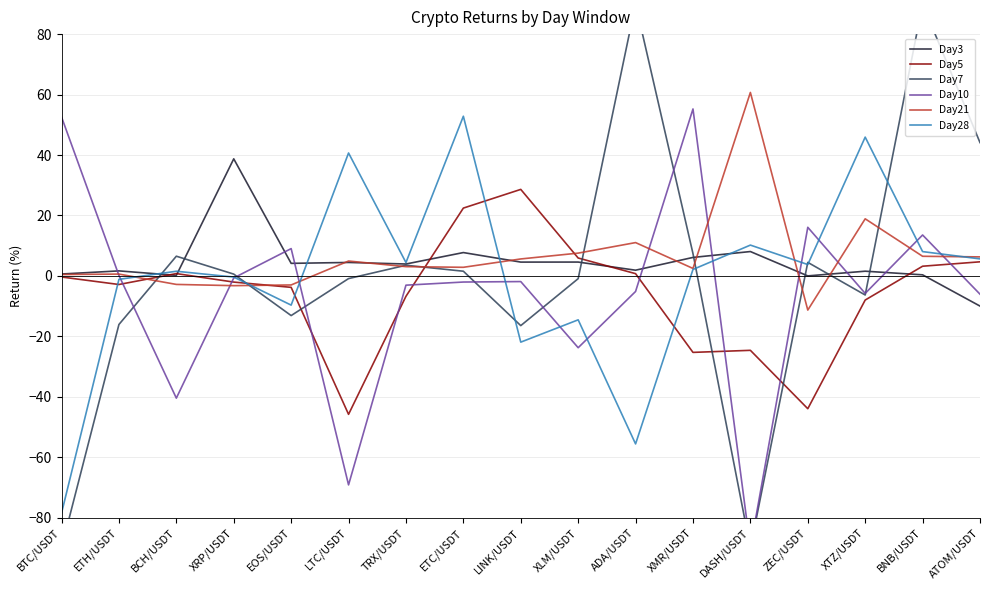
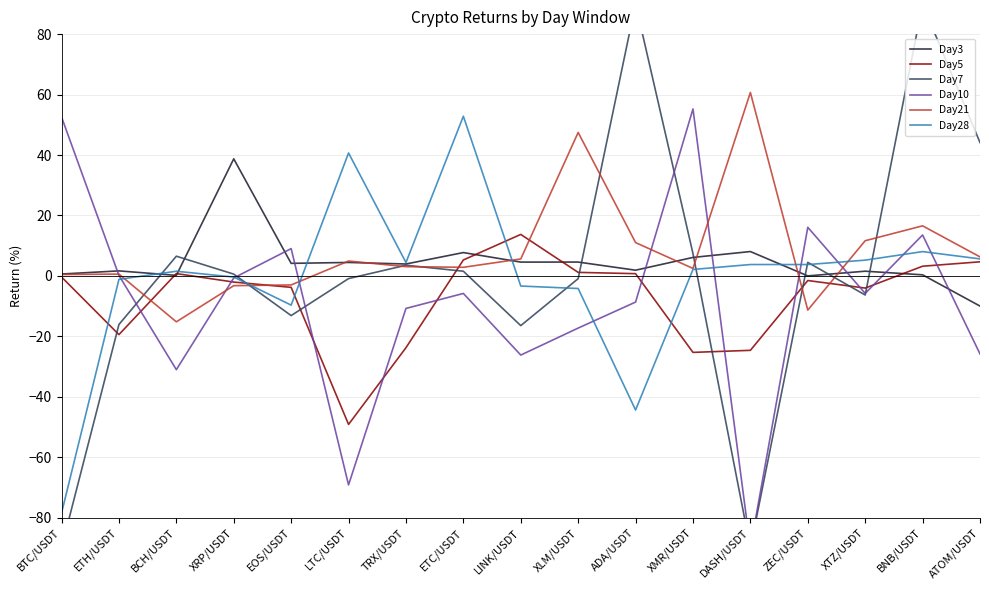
Day5, ETH/USDT: -3 -> -19
Day10, BCH/USDT: -40 -> -31
Day21, BCH/USDT: -3 -> -15
Day5, LTC/USDT: -46 -> -49
Day5, TRX/USDT: -7 -> -24
Day10, TRX/USDT: -3 -> -11
Day5, ETC/USDT: 22 -> 5
Day10, ETC/USDT: -2 -> -6
Day5, LINK/USDT: 29 -> 14
Day10, LINK/USDT: -2 -> -26
Day28, LINK/USDT: -22 -> -3
Day5, XLM/USDT: 6 -> 1
Day10, XLM/USDT: -24 -> -17
Day21, XLM/USDT: 8 -> 47
Day28, XLM/USDT: -15 -> -4
Day10, ADA/USDT: -5 -> -9
Day28, ADA/USDT: -56 -> -44
Day28, DASH/USDT: 10 -> 4
Day5, ZEC/USDT: -44 -> -2
Day5, XTZ/USDT: -8 -> -4
Day21, XTZ/USDT: 19 -> 12
Day28, XTZ/USDT: 46 -> 5
Day21, BNB/USDT: 6 -> 17
Day10, ATOM/USDT: -6 -> -26
